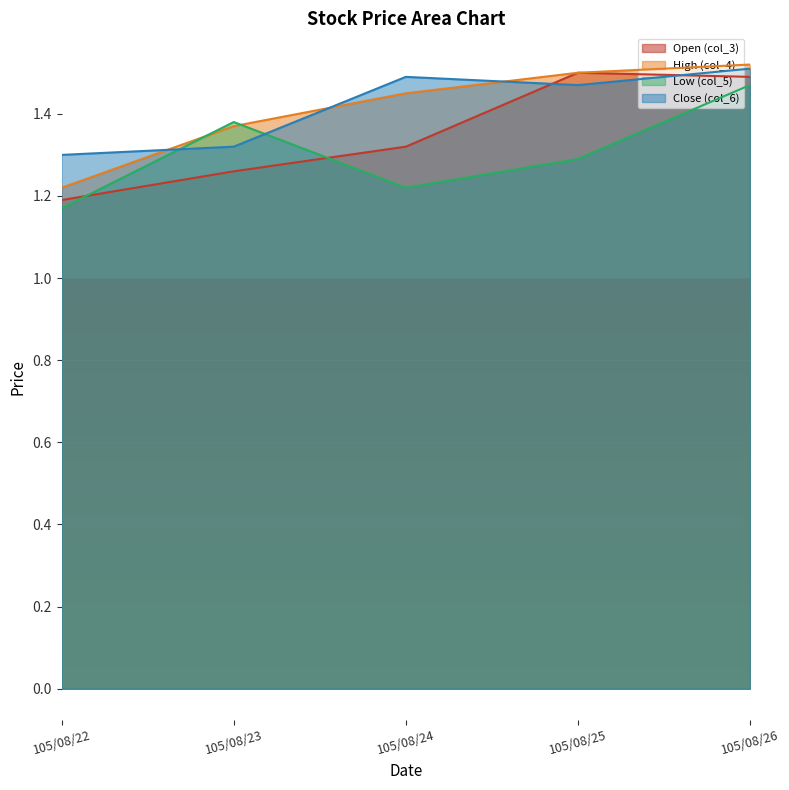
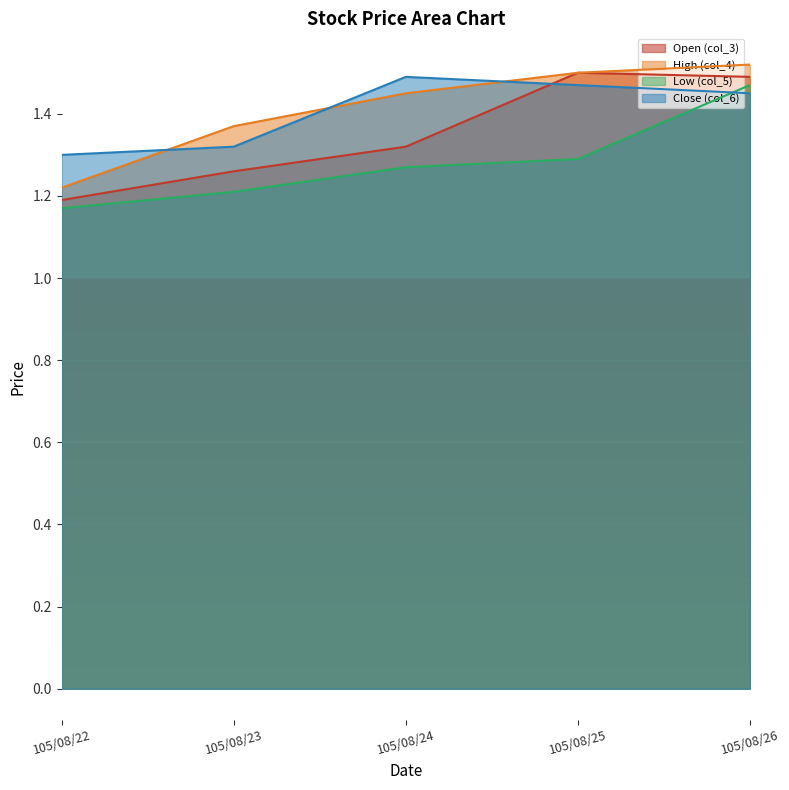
Low (col_5), 105/08/23: 1.38 -> 1.21
Low (col_5), 105/08/24: 1.22 -> 1.27
Close (col_6), 105/08/26: 1.51 -> 1.45
